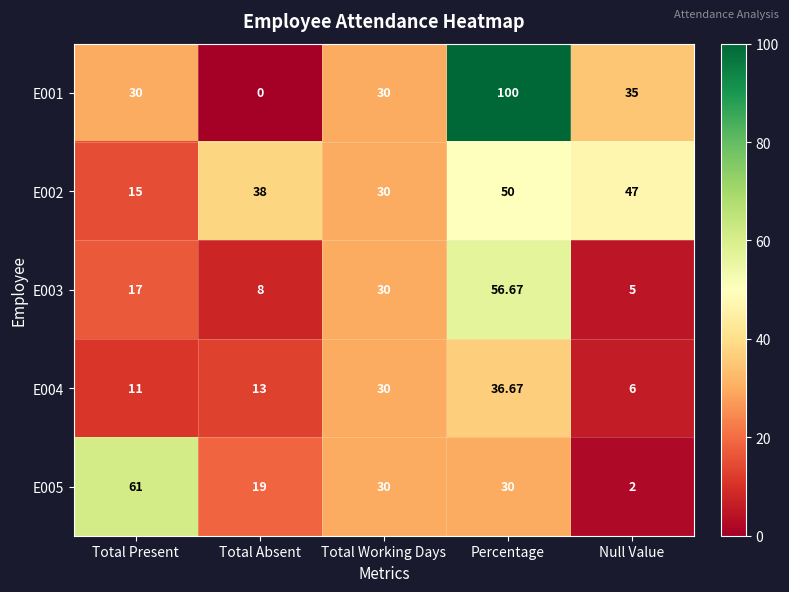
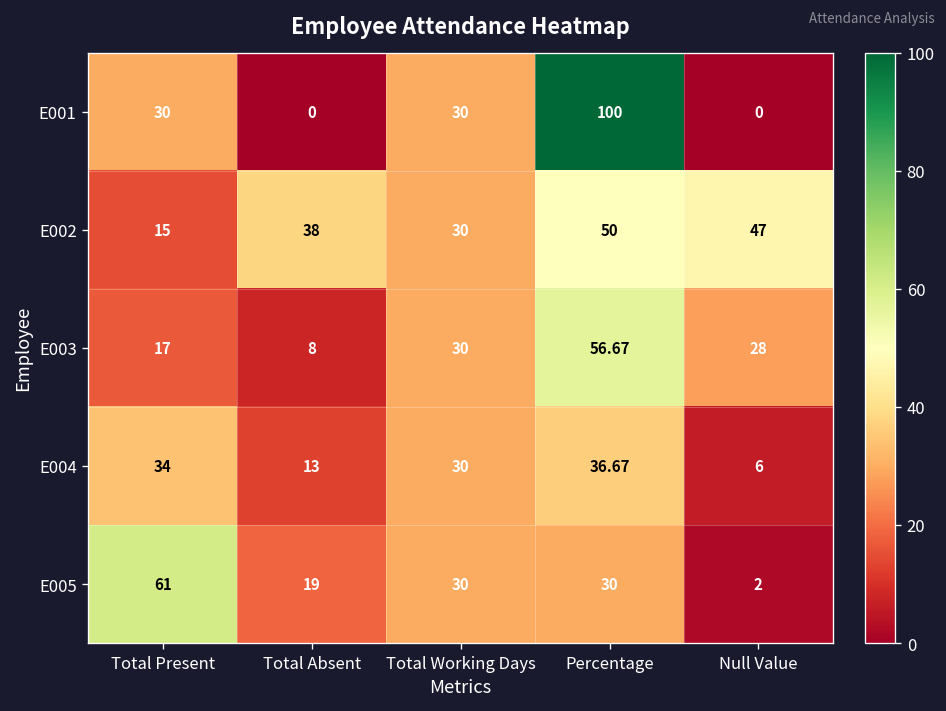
E001, Null Value: 35 -> 0
E003, Null Value: 5 -> 28
E004, Total Present: 11 -> 34
